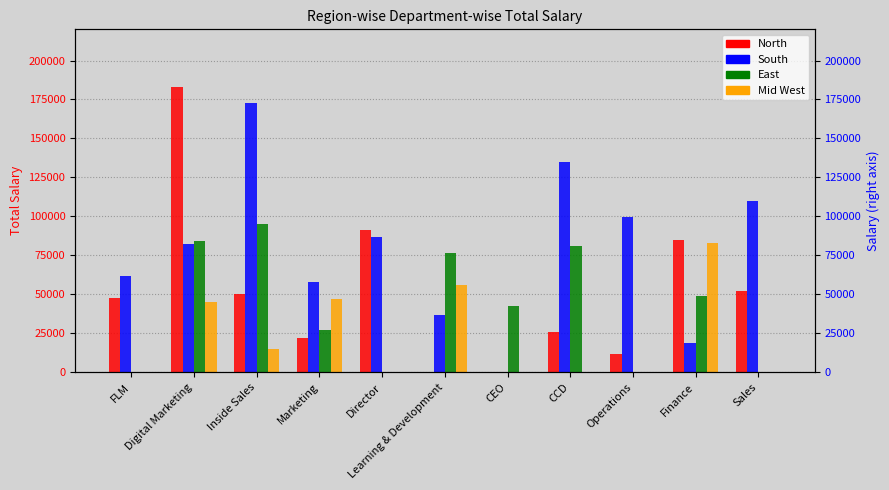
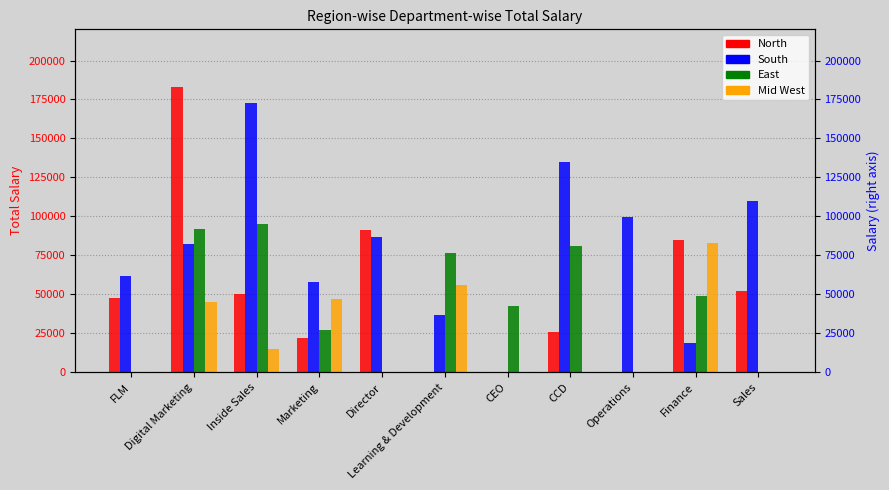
East, Digital Marketing: 84000 -> 92000
North, Operations: 12000 -> 0
